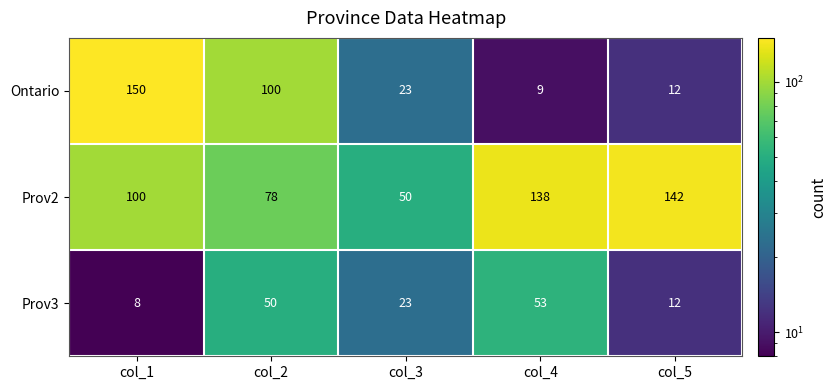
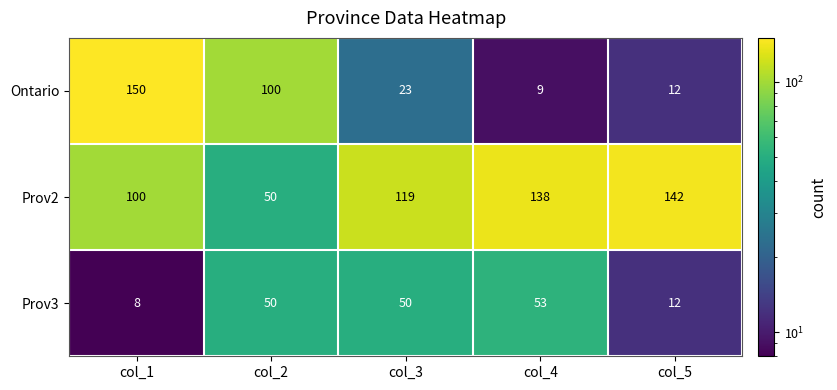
Prov2, col_2: 78 -> 50
Prov2, col_3: 50 -> 119
Prov3, col_3: 23 -> 50
